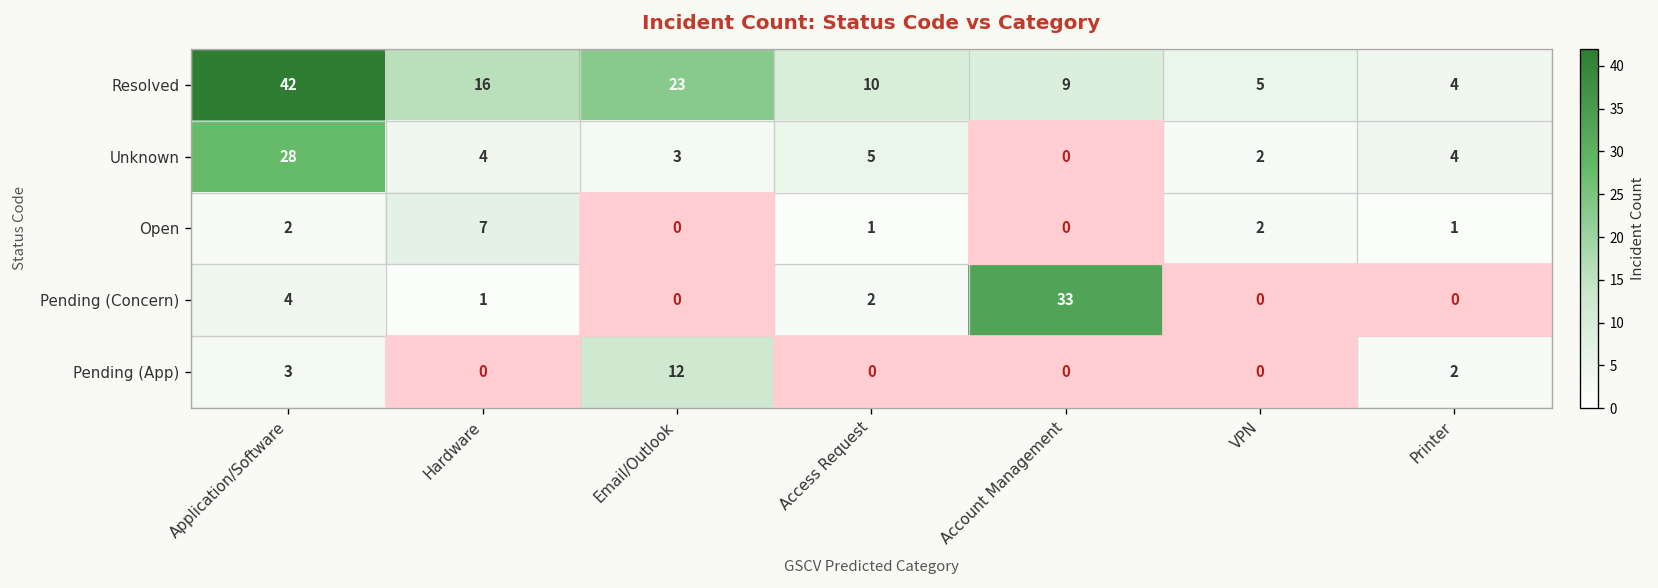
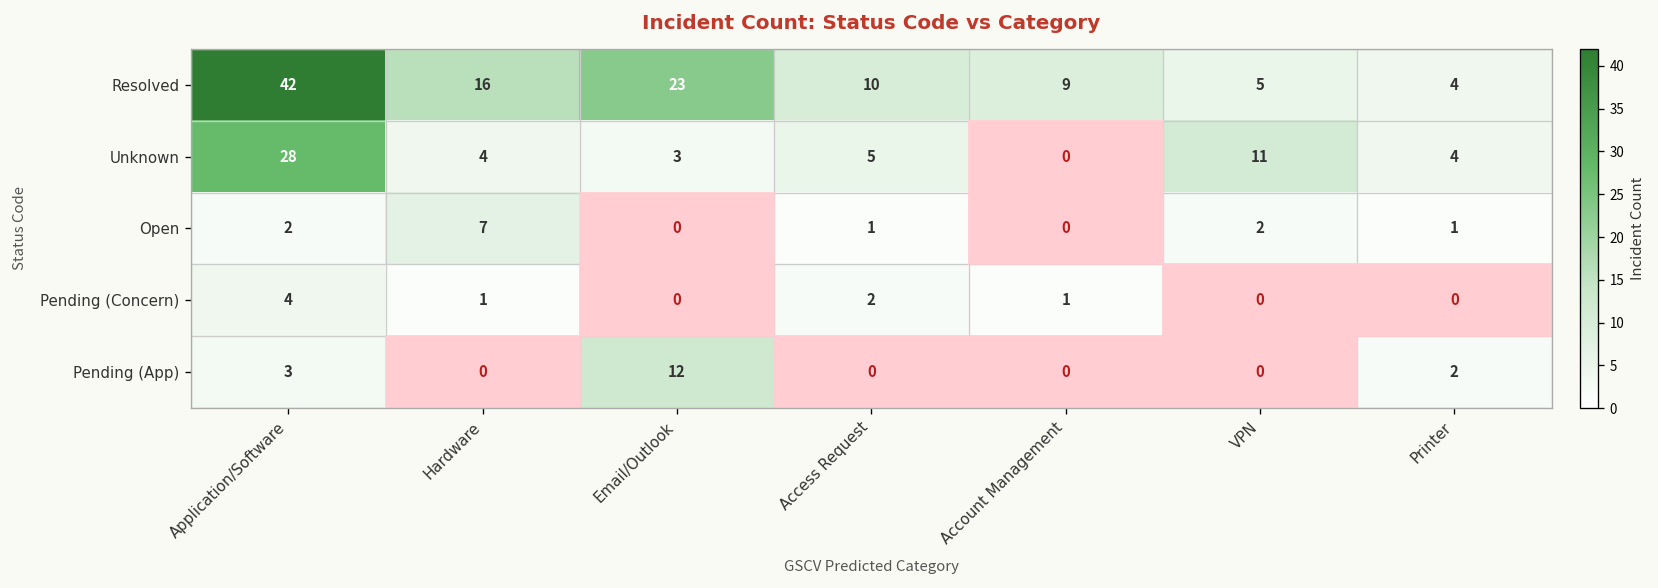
Unknown, VPN: 2 -> 11
Pending (Concern), Account Management: 33 -> 1
